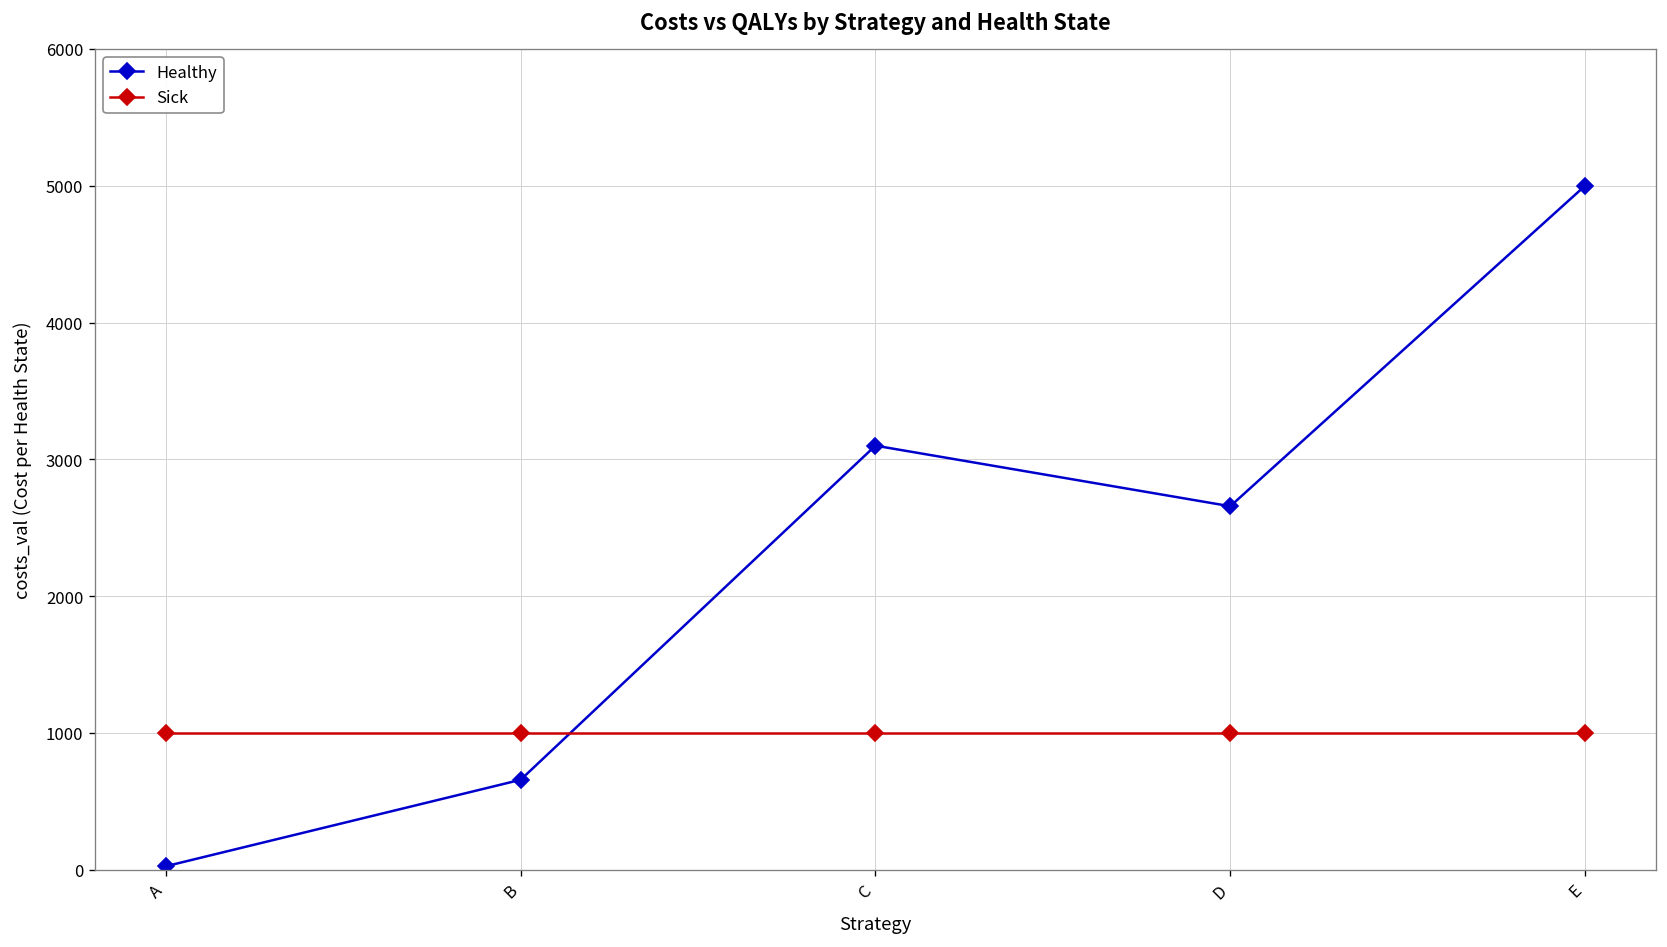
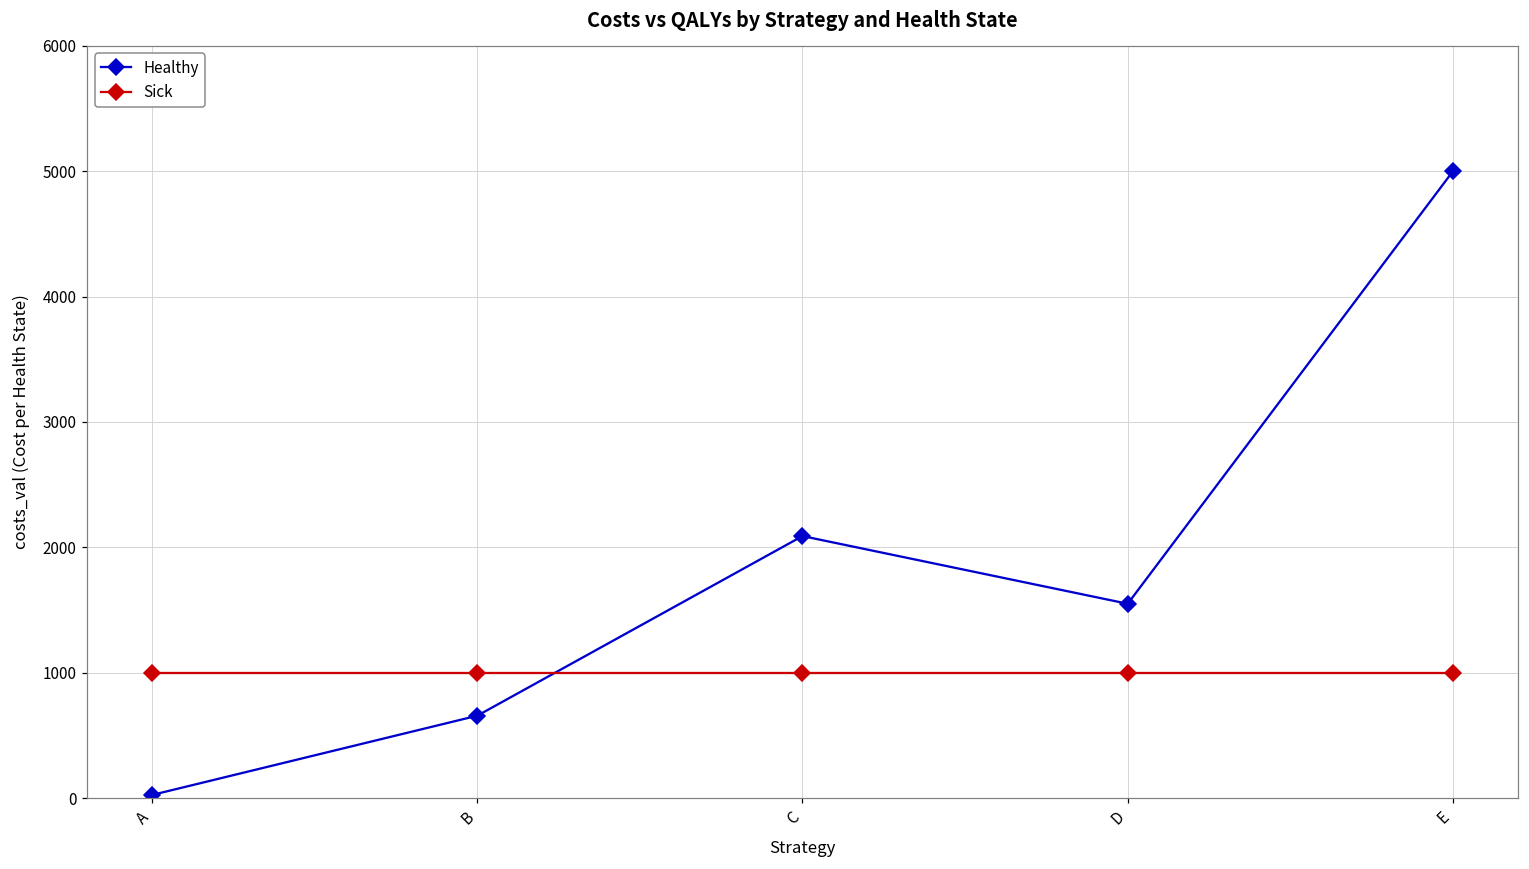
Healthy, C: 3100 -> 2090
Healthy, D: 2660 -> 1550
